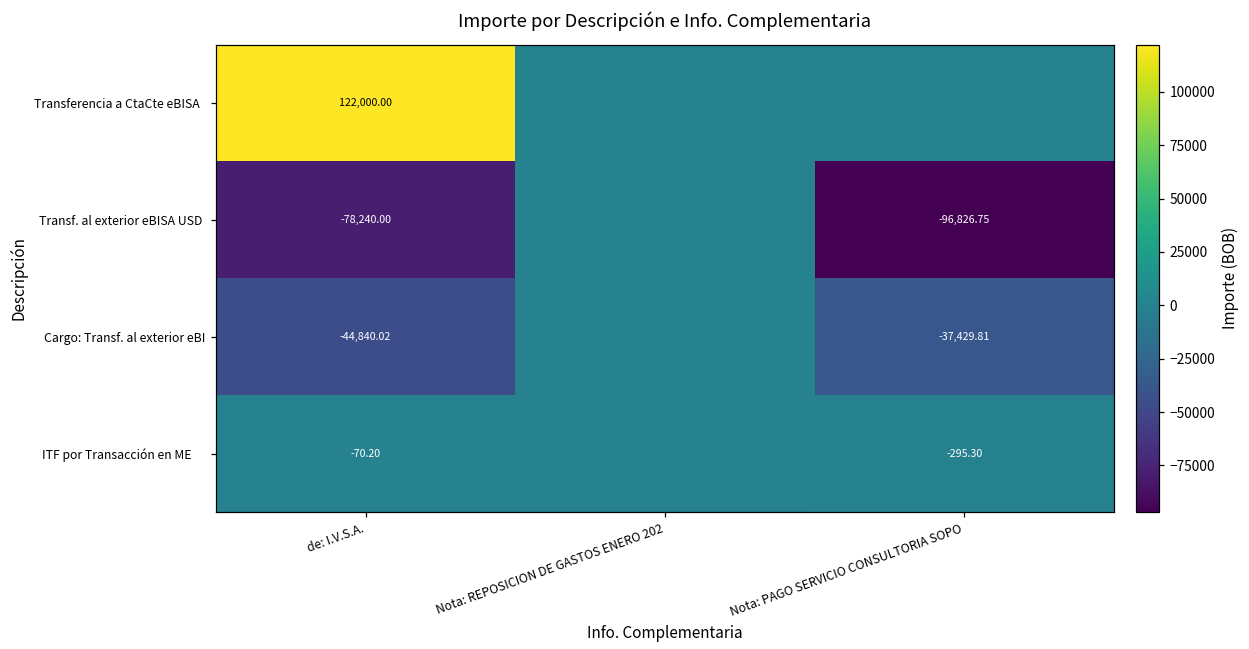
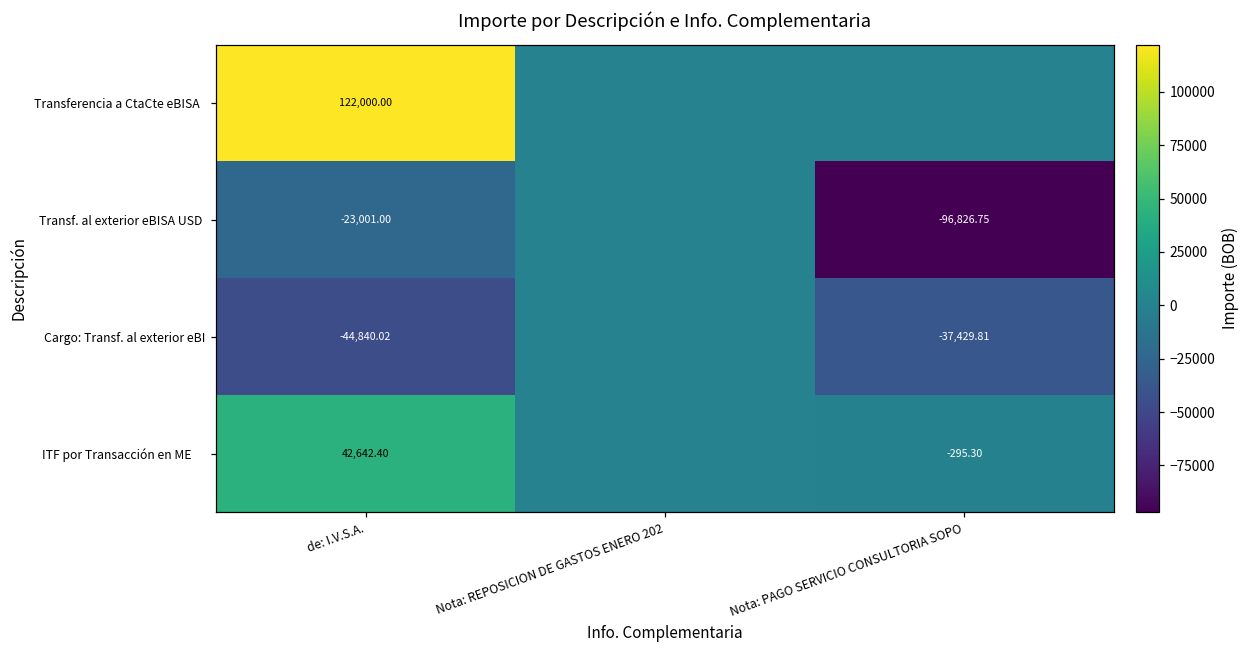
Transf. al exterior eBISA USD, de: I.V.S.A.: -78,240.00 -> -23,001.00
ITF por Transacción en ME, de: I.V.S.A.: -70.20 -> 42,642.40
